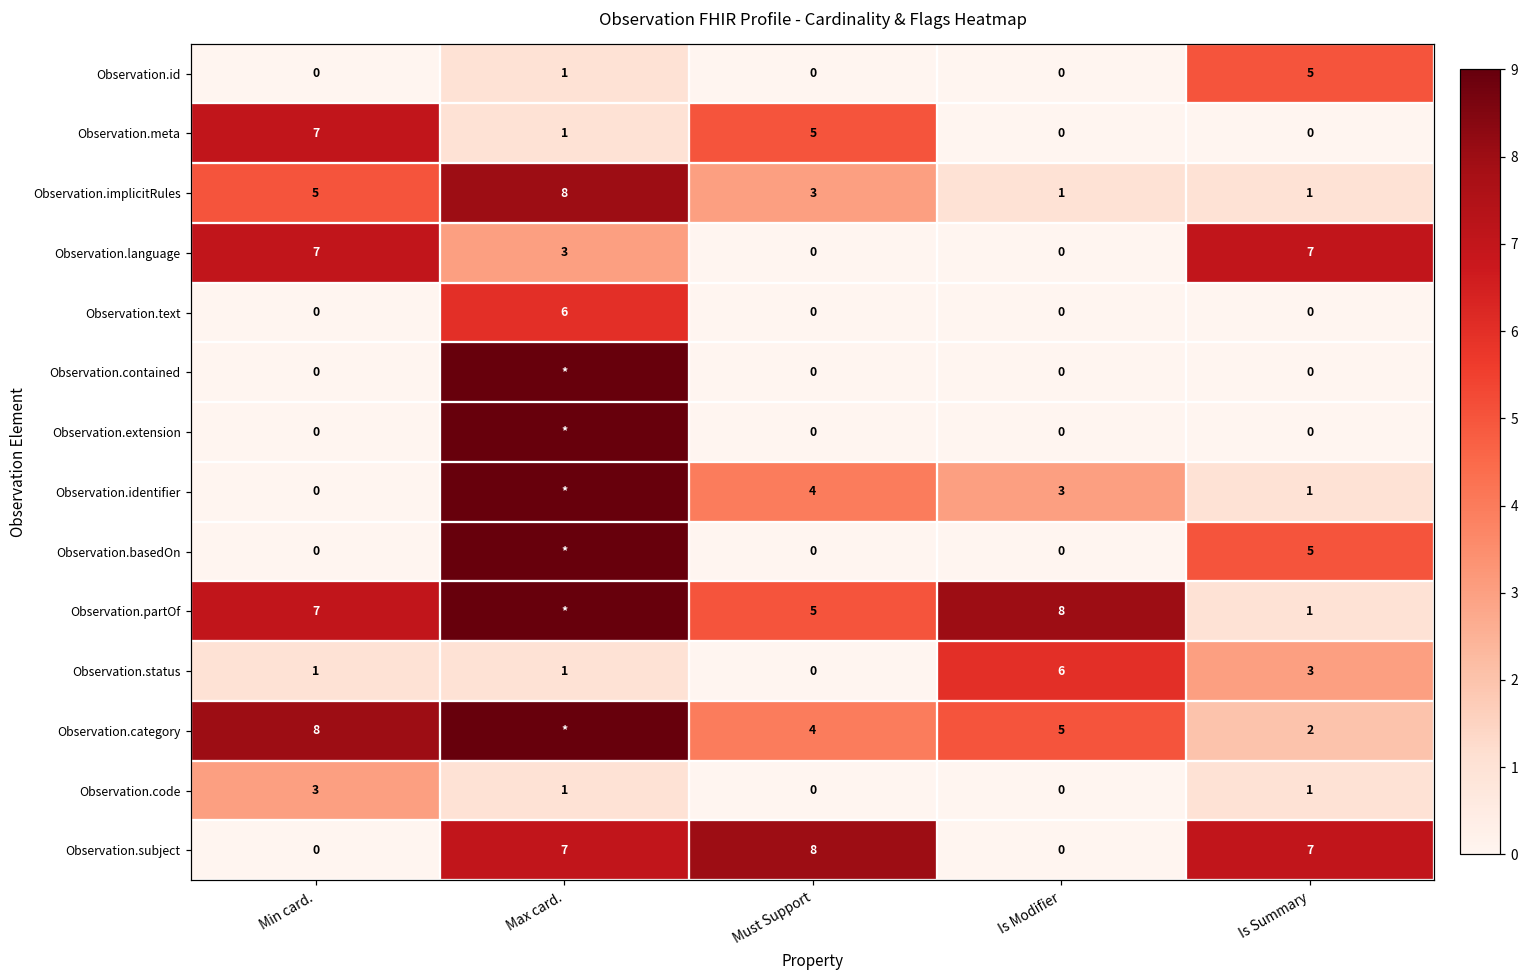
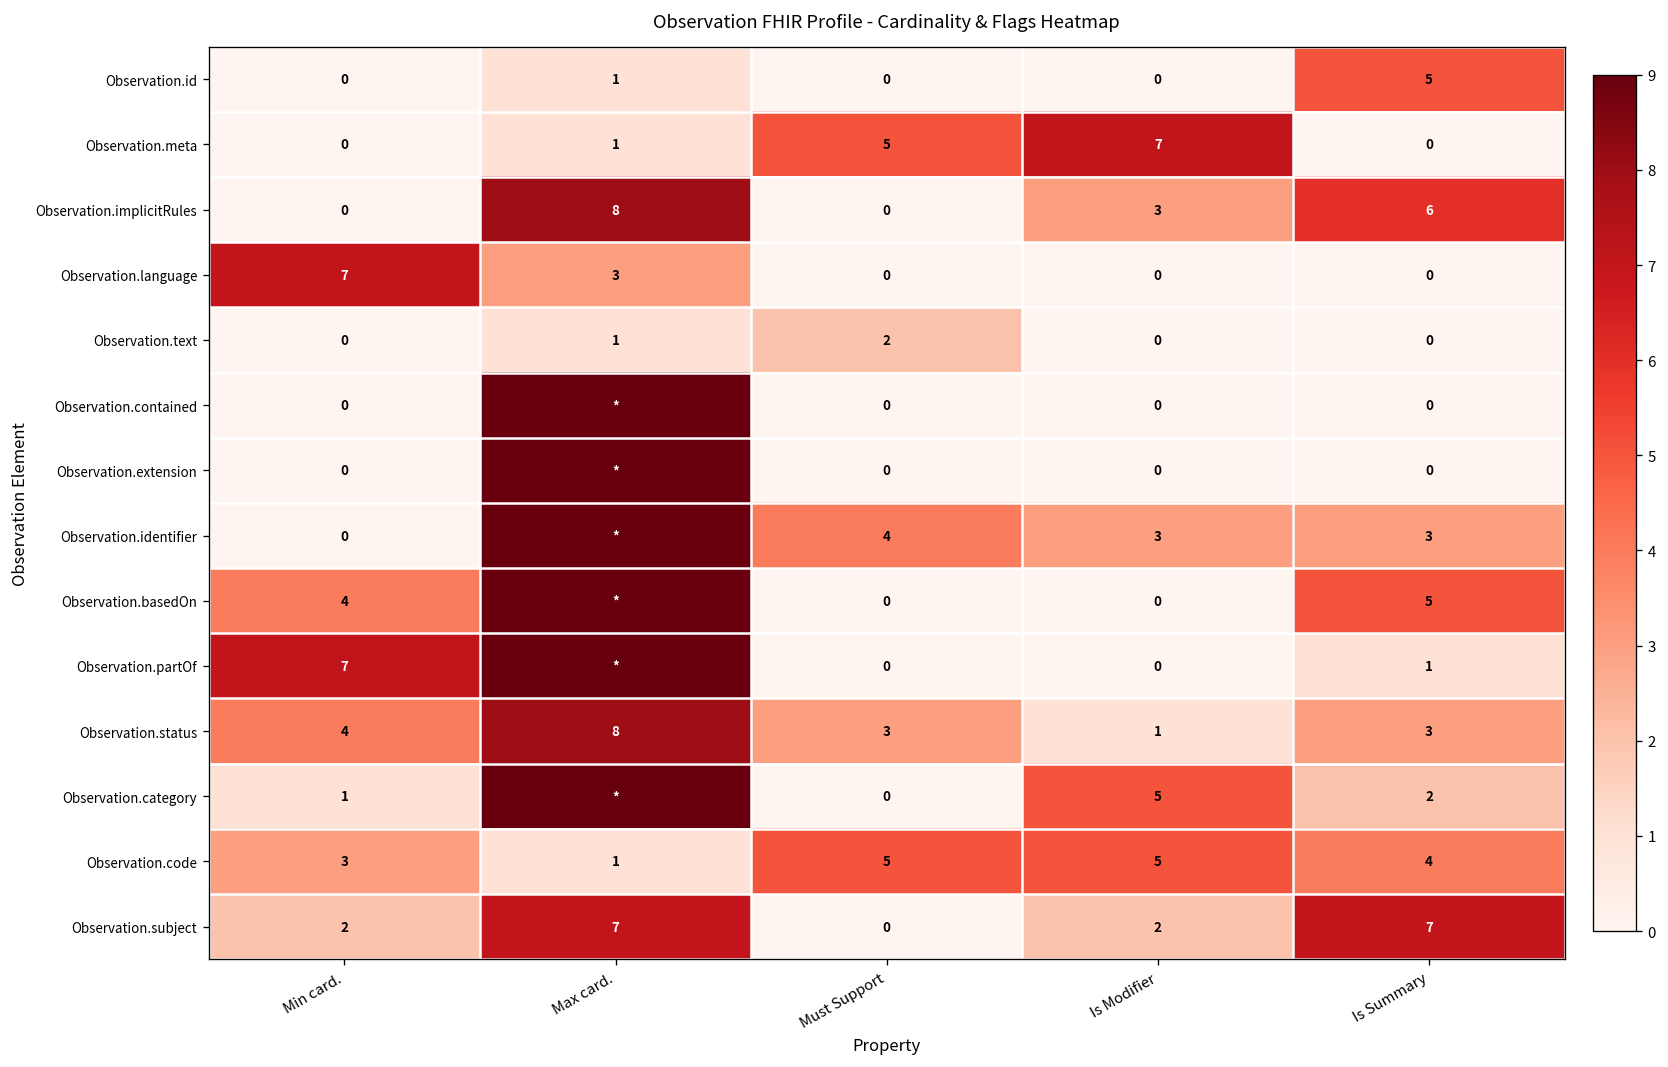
Observation.meta, Min card.: 7 -> 0
Observation.meta, Is Modifier: 0 -> 7
Observation.implicitRules, Min card.: 5 -> 0
Observation.implicitRules, Must Support: 3 -> 0
Observation.implicitRules, Is Modifier: 1 -> 3
Observation.implicitRules, Is Summary: 1 -> 6
Observation.language, Is Summary: 7 -> 0
Observation.text, Max card.: 6 -> 1
Observation.text, Must Support: 0 -> 2
Observation.identifier, Is Summary: 1 -> 3
Observation.basedOn, Min card.: 0 -> 4
Observation.partOf, Must Support: 5 -> 0
Observation.partOf, Is Modifier: 8 -> 0
Observation.status, Min card.: 1 -> 4
Observation.status, Max card.: 1 -> 8
Observation.status, Must Support: 0 -> 3
Observation.status, Is Modifier: 6 -> 1
Observation.category, Min card.: 8 -> 1
Observation.category, Must Support: 4 -> 0
Observation.code, Must Support: 0 -> 5
Observation.code, Is Modifier: 0 -> 5
Observation.code, Is Summary: 1 -> 4
Observation.subject, Min card.: 0 -> 2
Observation.subject, Must Support: 8 -> 0
Observation.subject, Is Modifier: 0 -> 2
